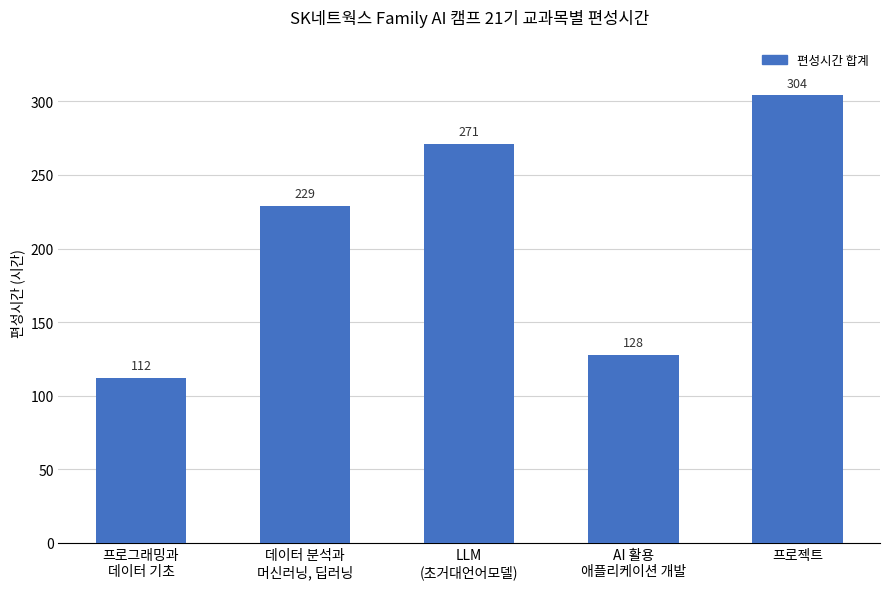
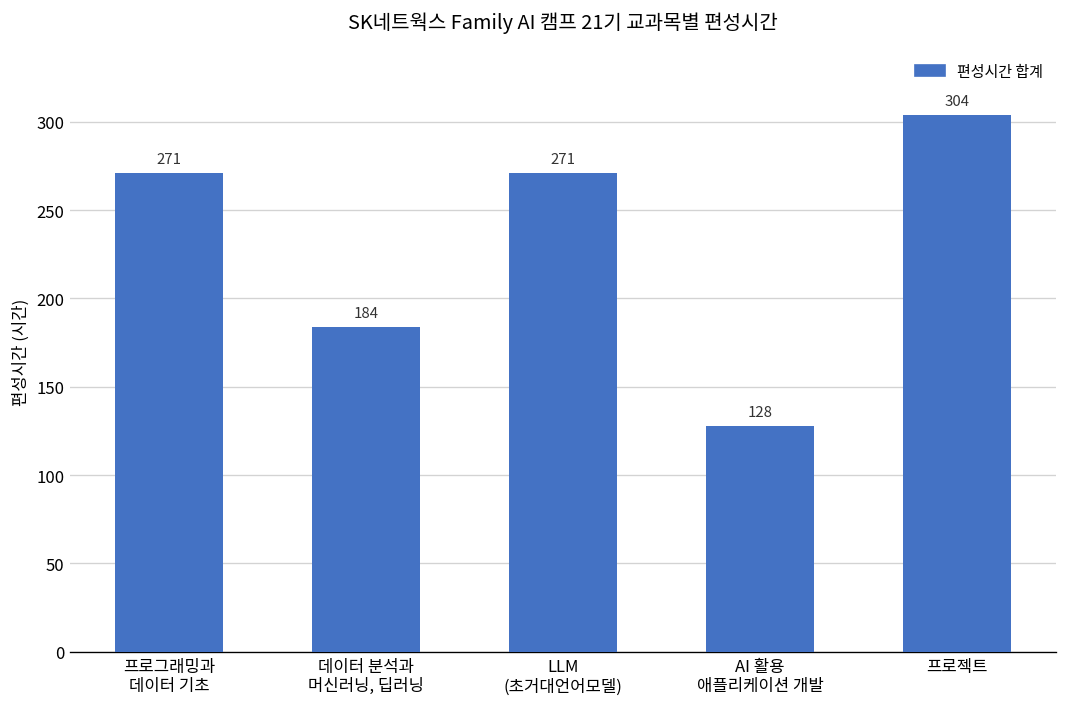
프로그래밍과 데이터 기초: 112 -> 271
데이터 분석과 머신러닝, 딥러닝: 229 -> 184
